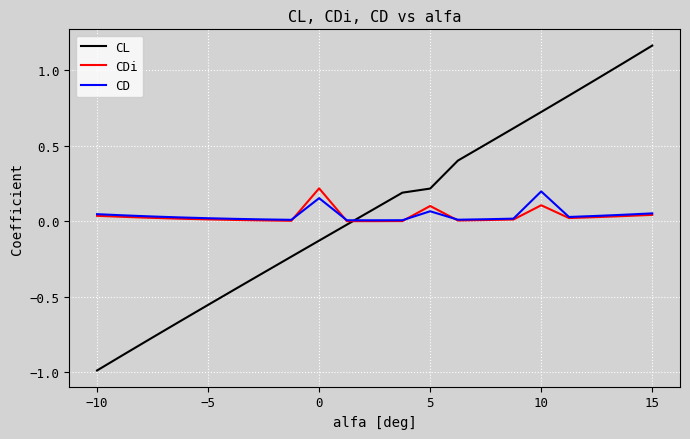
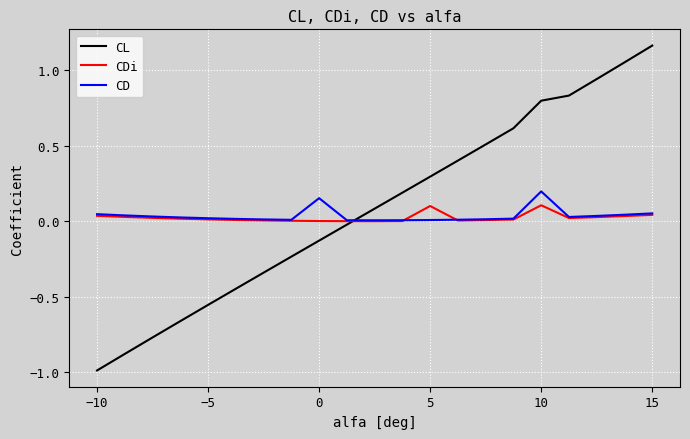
CDi, 0: 0.22 -> 0.00
CL, 5: 0.22 -> 0.30
CD, 5: 0.07 -> 0.01
CL, 10: 0.72 -> 0.80
